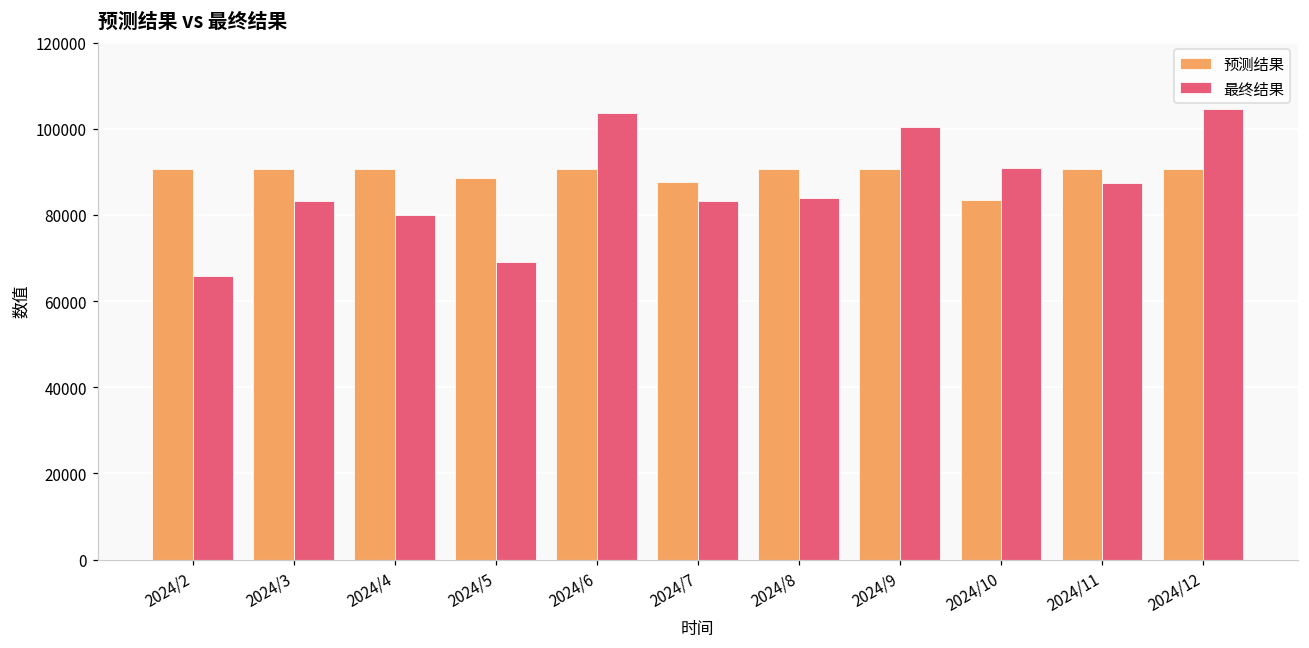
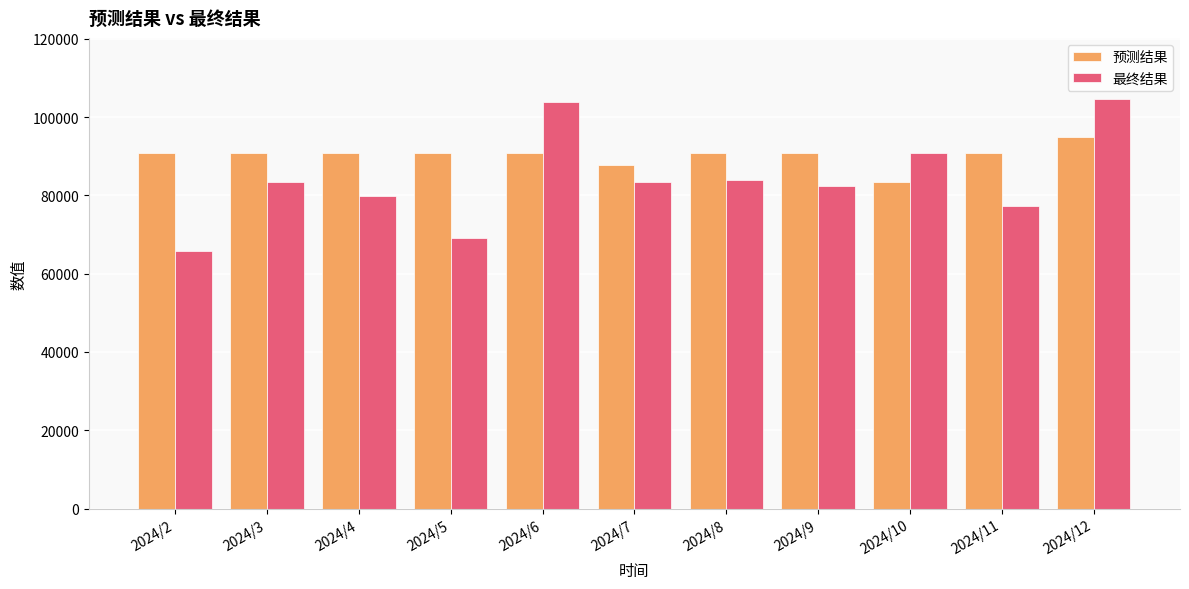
预测结果, 2024/5: 89000 -> 91000
最终结果, 2024/9: 100000 -> 82000
最终结果, 2024/11: 87000 -> 77000
预测结果, 2024/12: 91000 -> 95000
